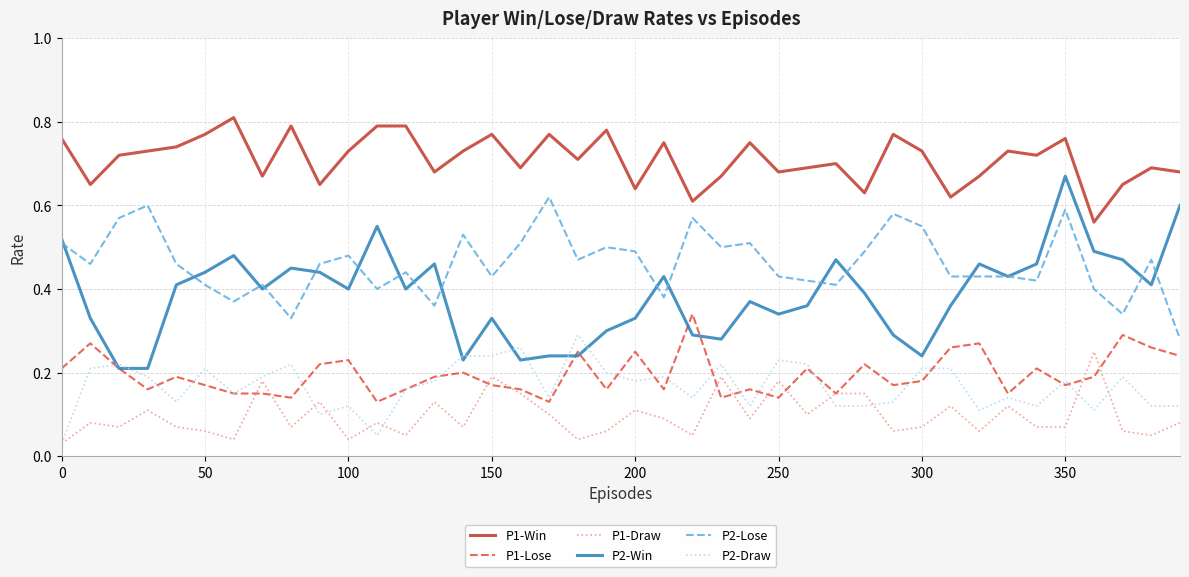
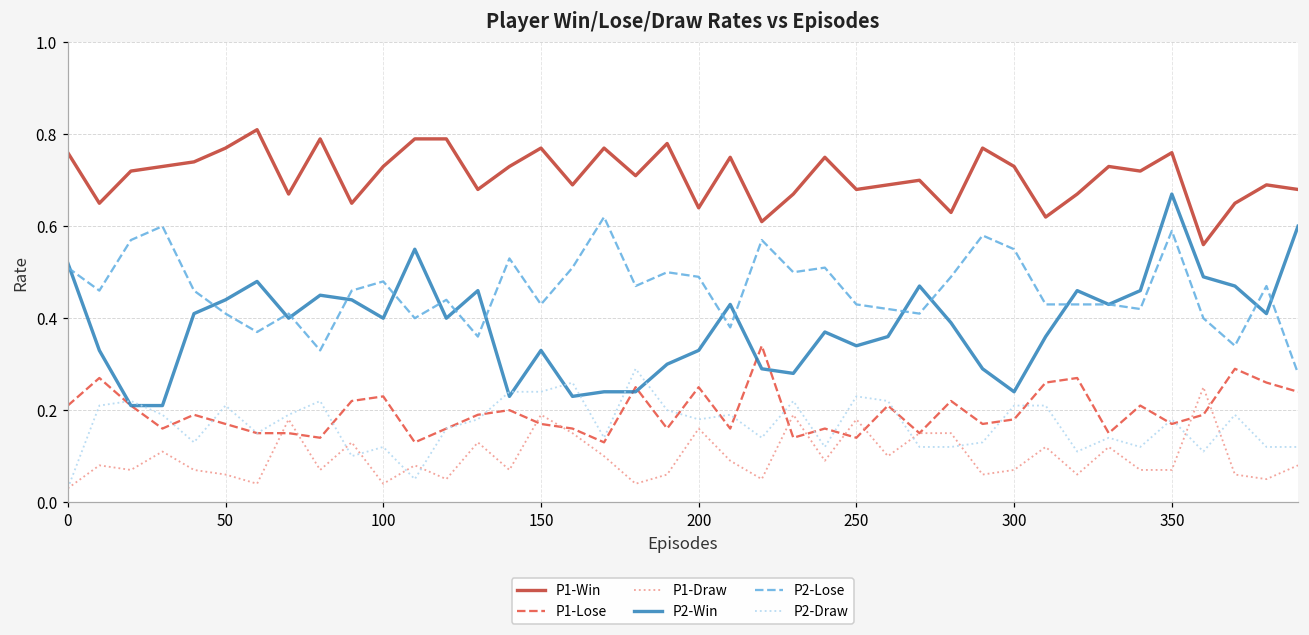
P1-Draw, 200: 0.11 -> 0.16
